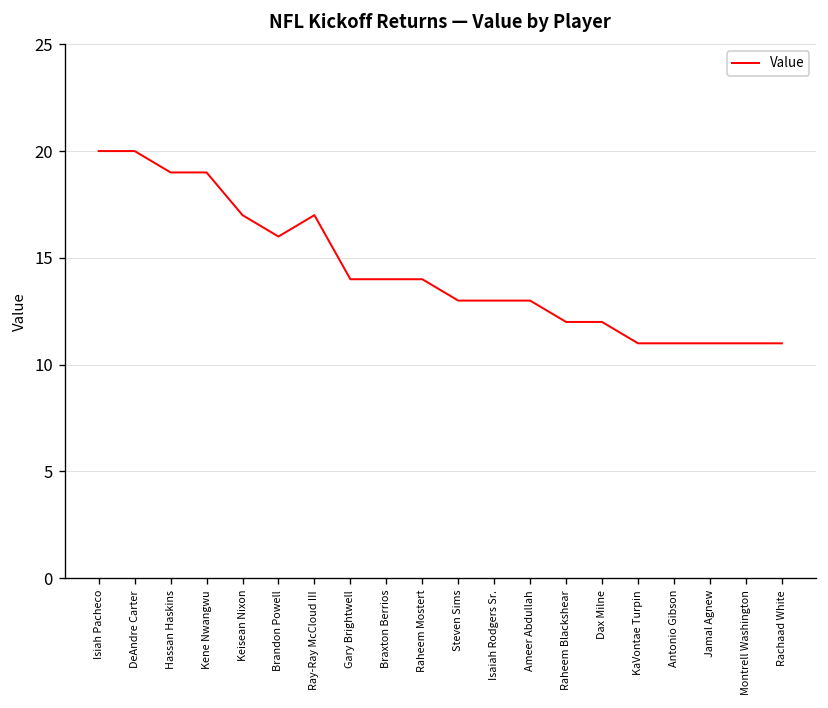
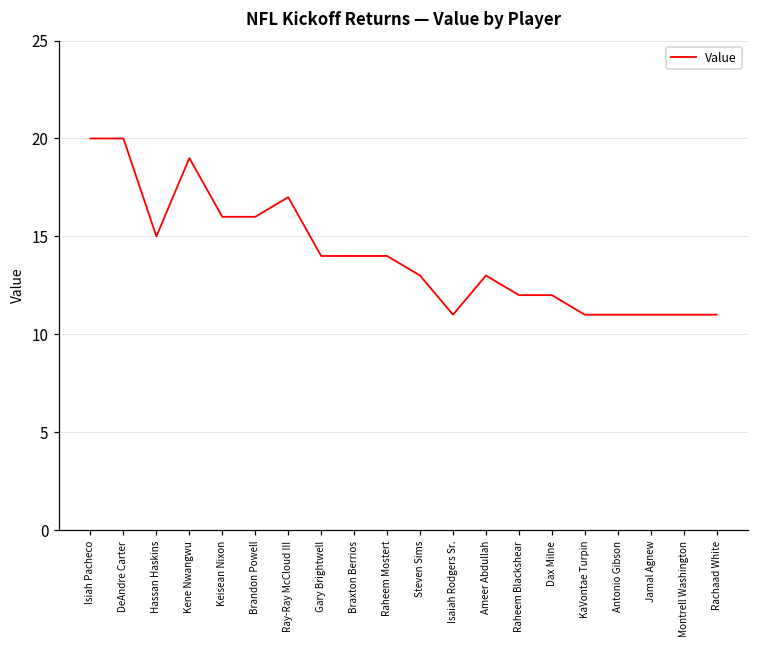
Hassan Haskins: 19 -> 15
Keisean Nixon: 17 -> 16
Isaiah Rodgers Sr.: 13 -> 11
